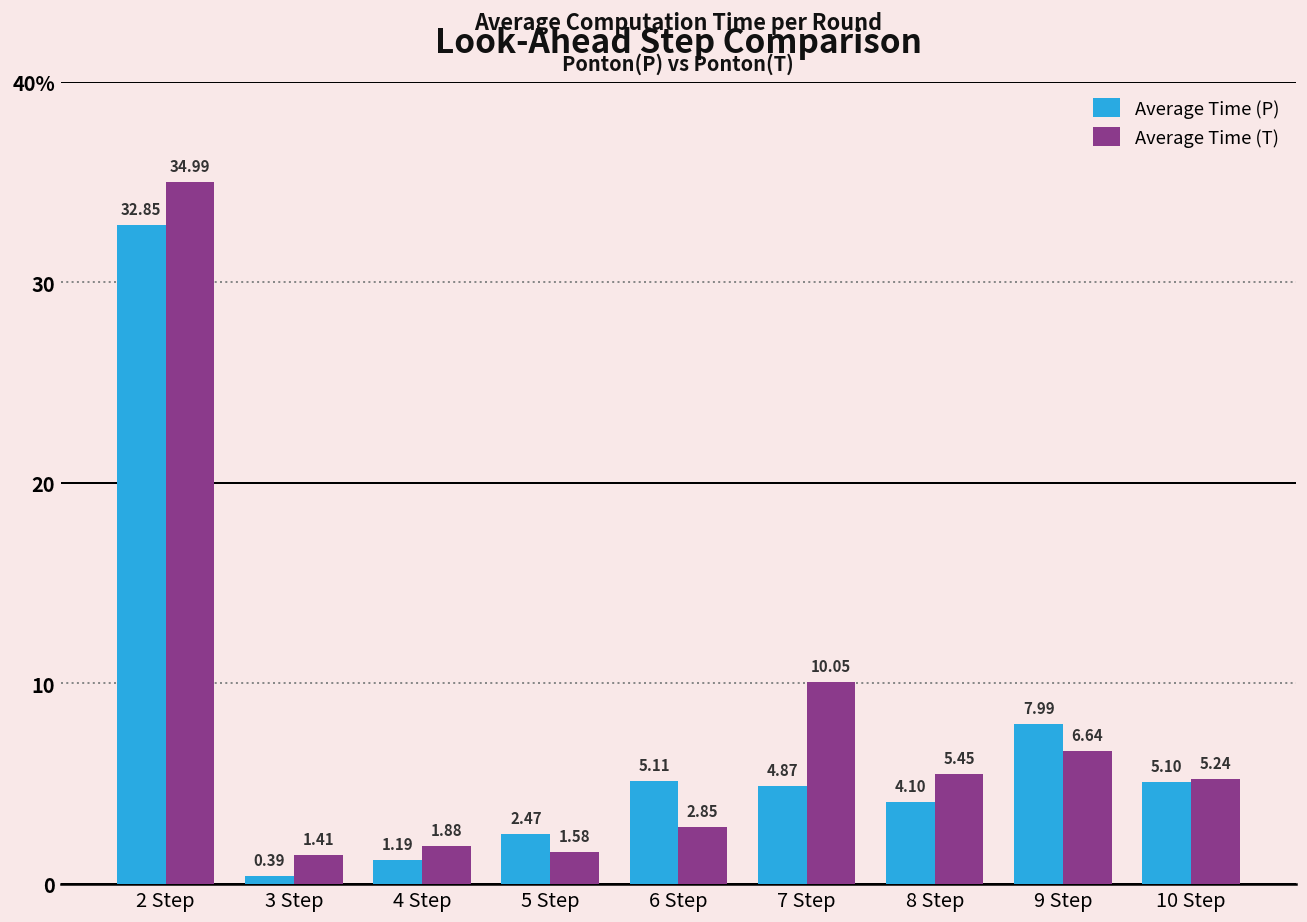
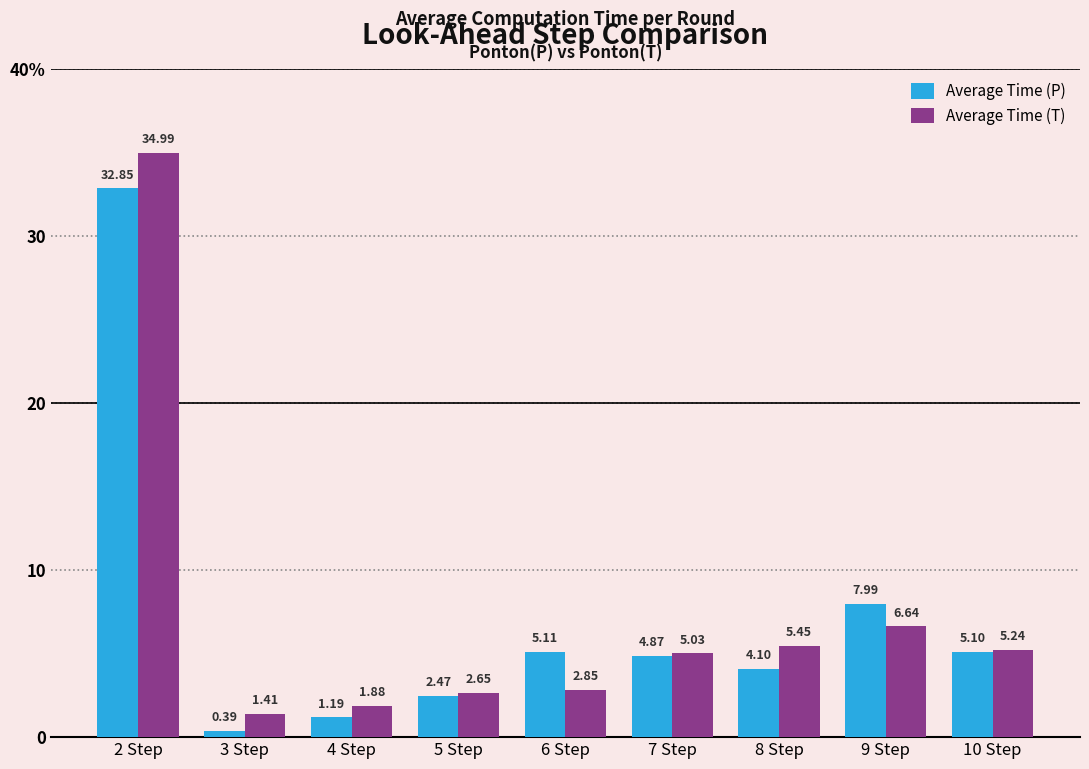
Average Time (T), 5 Step: 1.58 -> 2.65
Average Time (T), 7 Step: 10.05 -> 5.03
